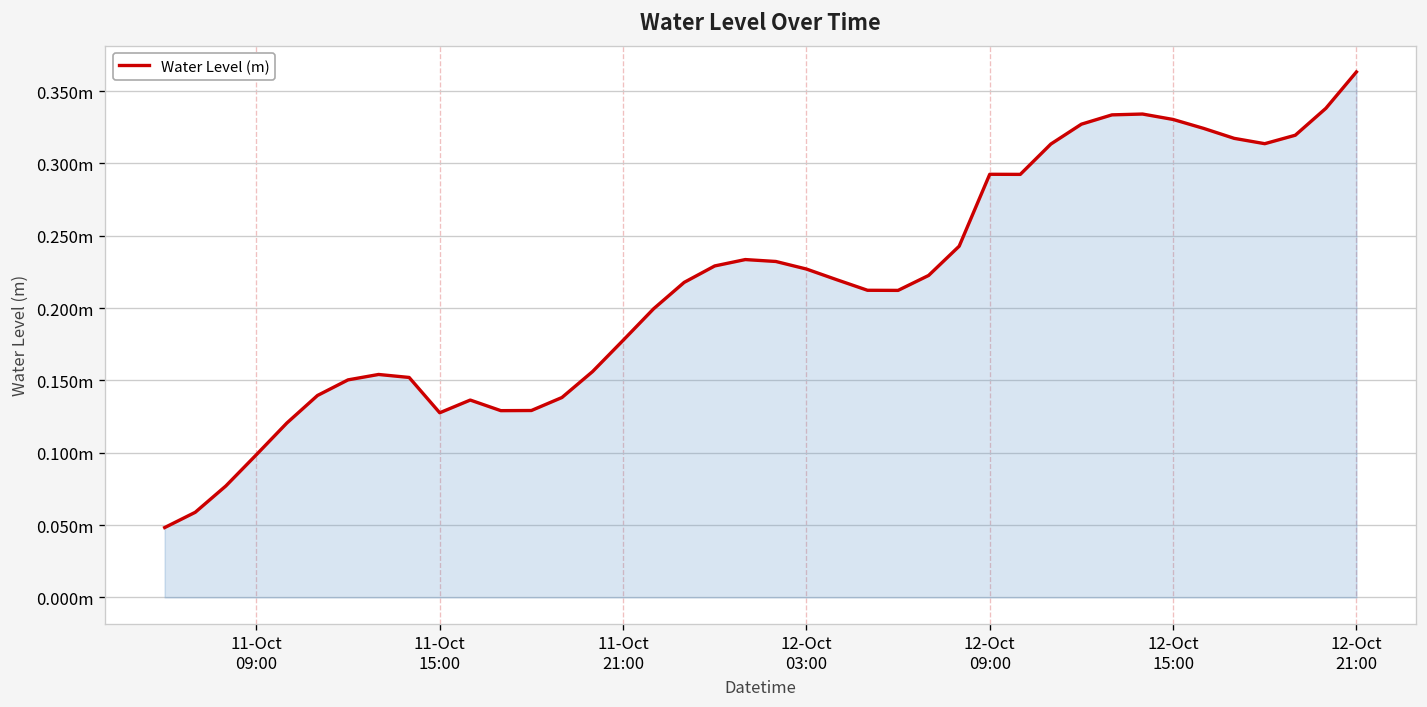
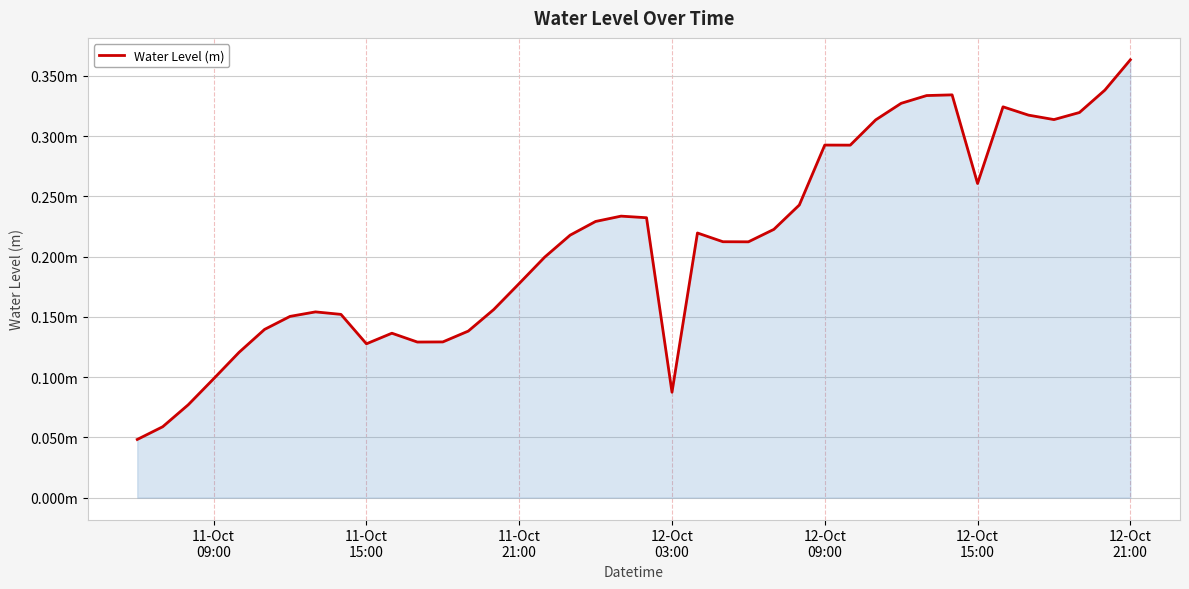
12-Oct 03:00: 0.227m -> 0.087m
12-Oct 15:00: 0.330m -> 0.261m
